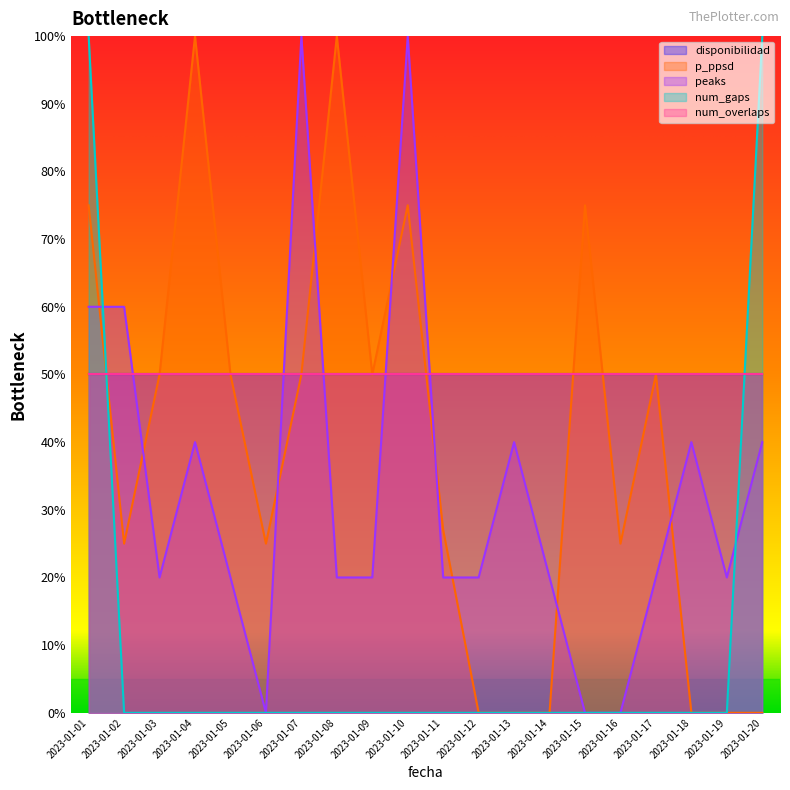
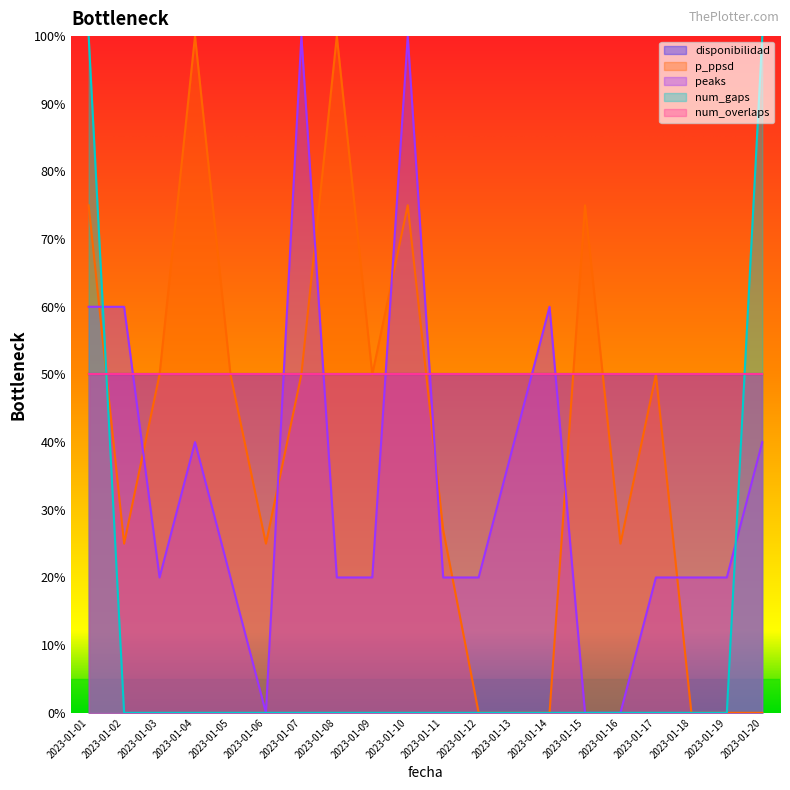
peaks, 2023-01-14: 20% -> 60%
peaks, 2023-01-18: 40% -> 20%
